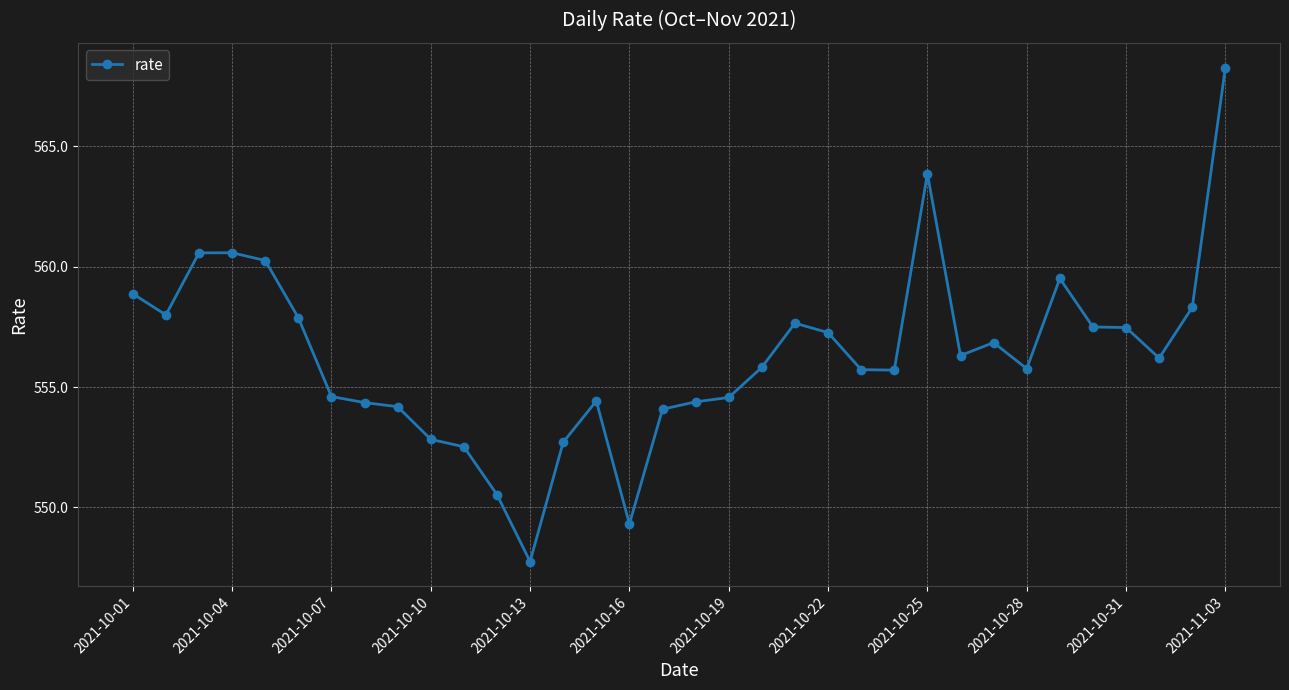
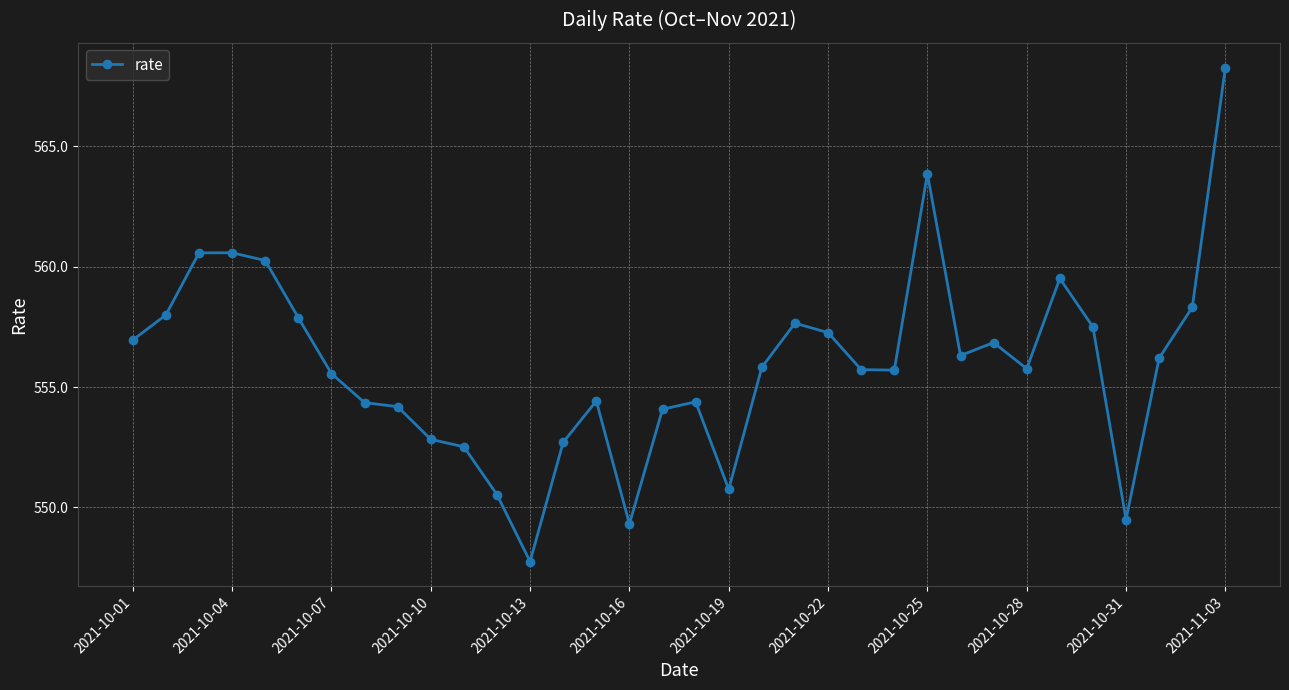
2021-10-01: 558.9 -> 557.0
2021-10-07: 554.6 -> 555.6
2021-10-19: 554.6 -> 550.8
2021-10-31: 557.5 -> 549.5
